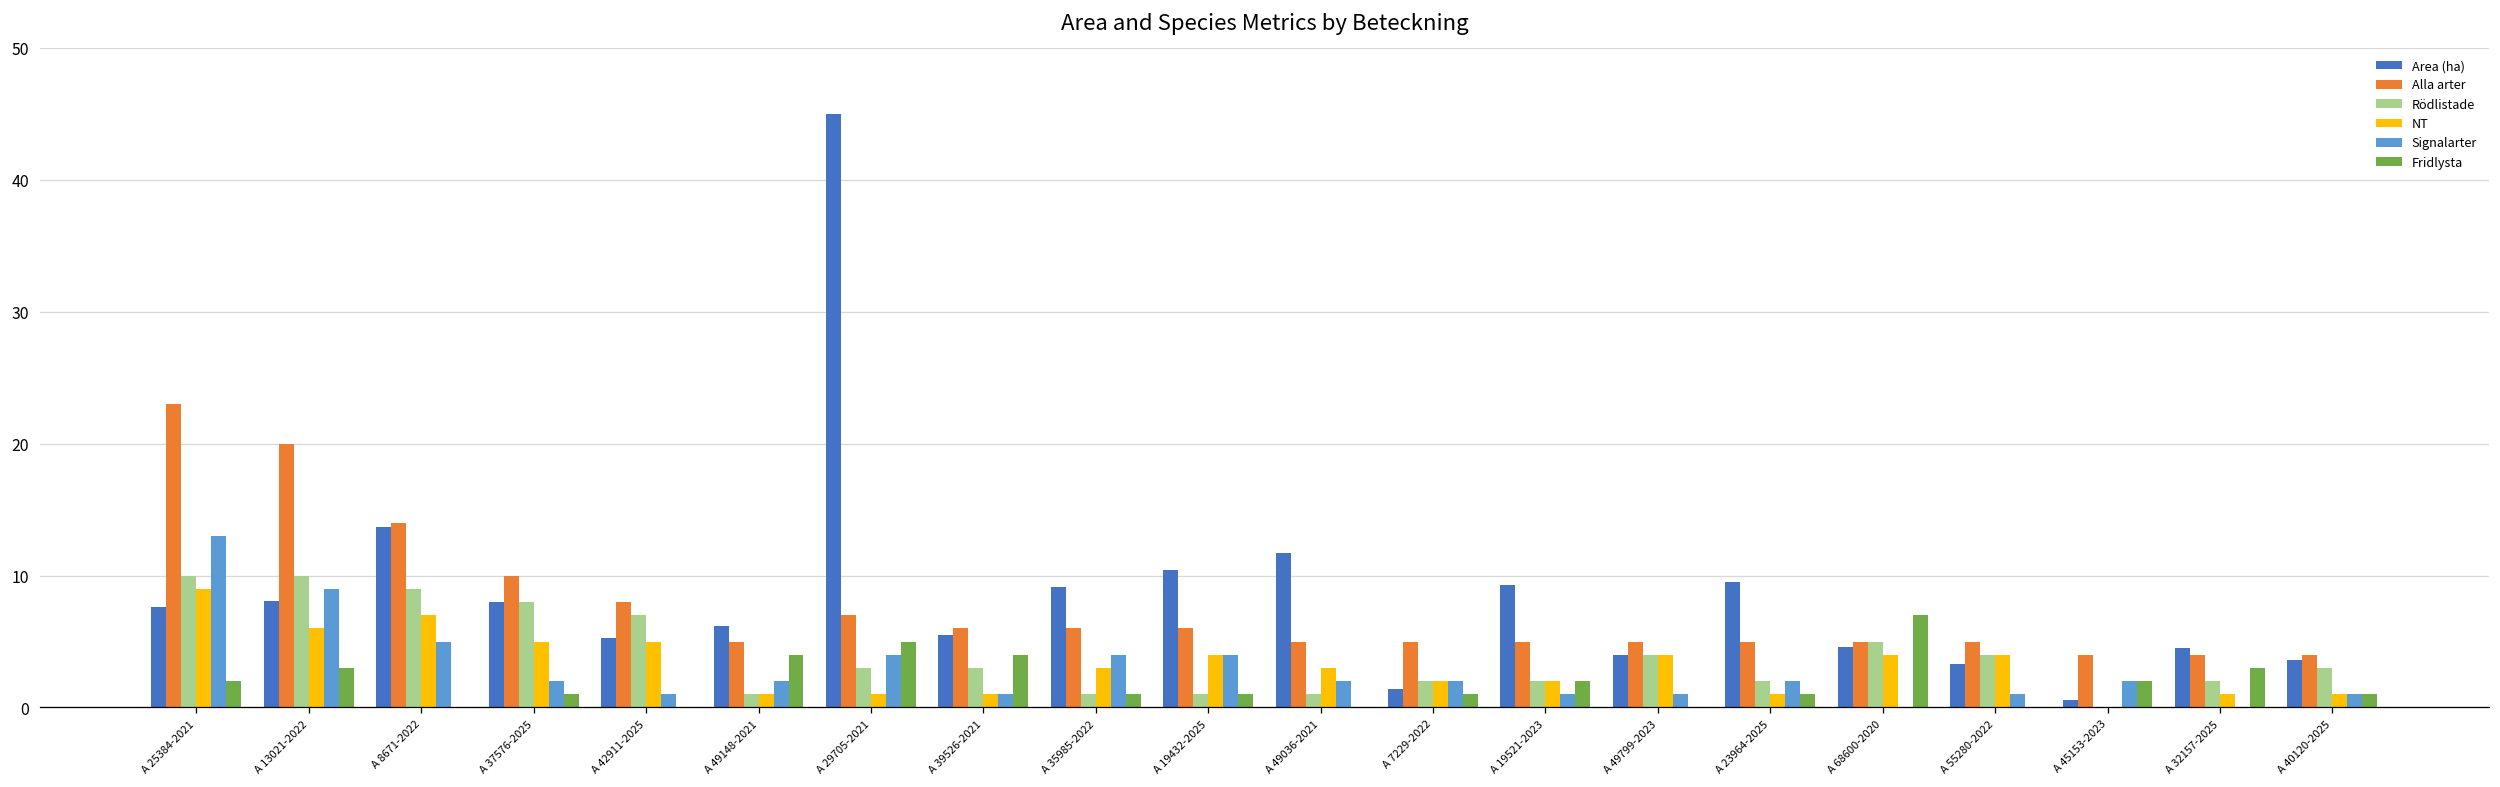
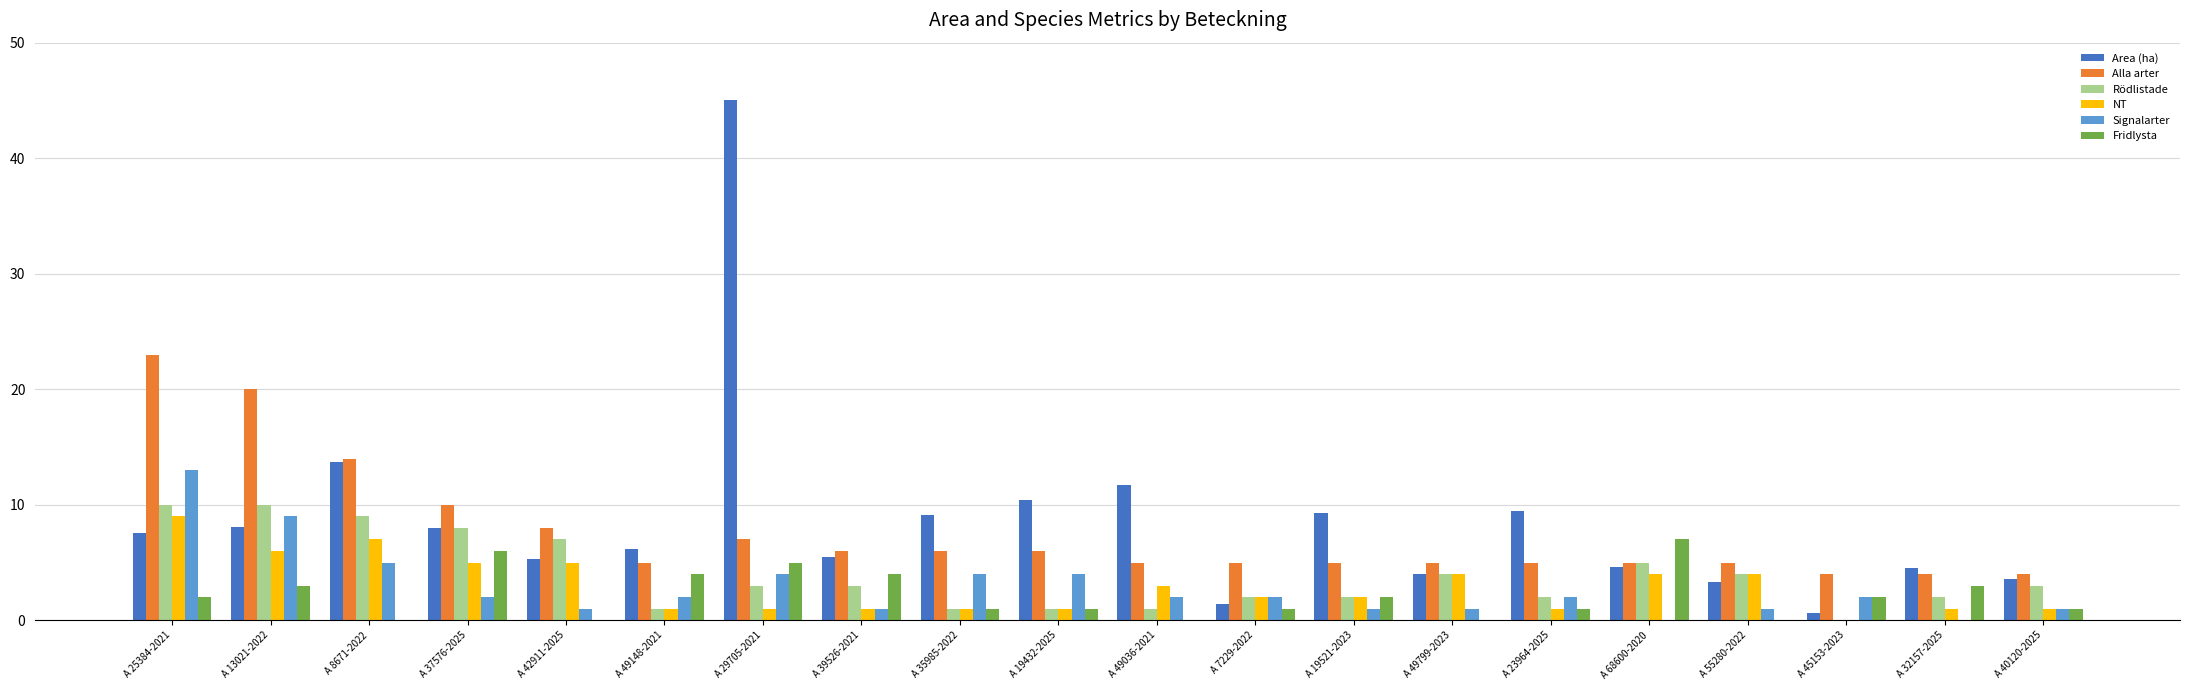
Fridlysta, A 37576-2025: 1 -> 6
NT, A 35985-2022: 3 -> 1
NT, A 19432-2025: 4 -> 1
